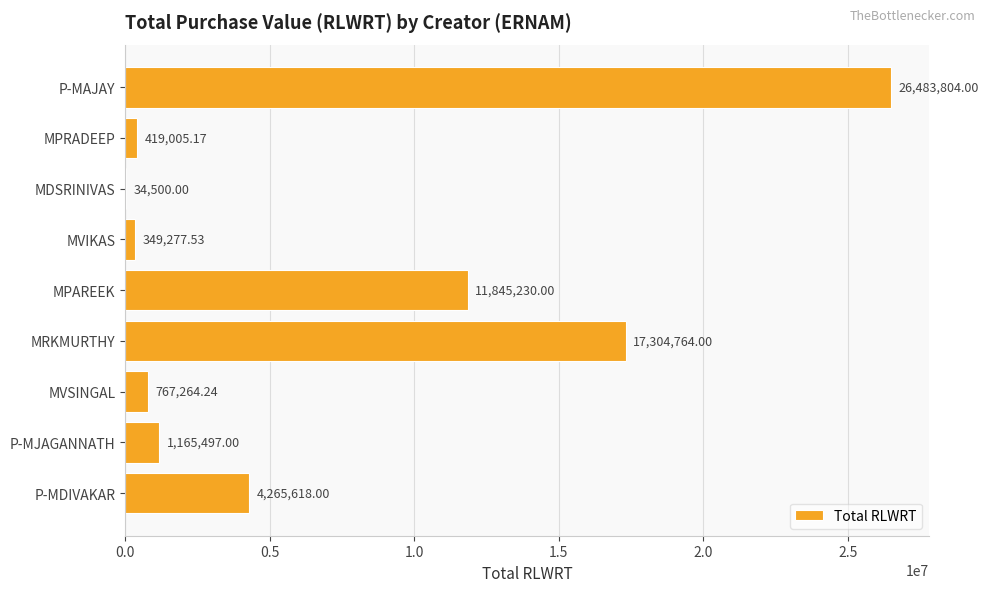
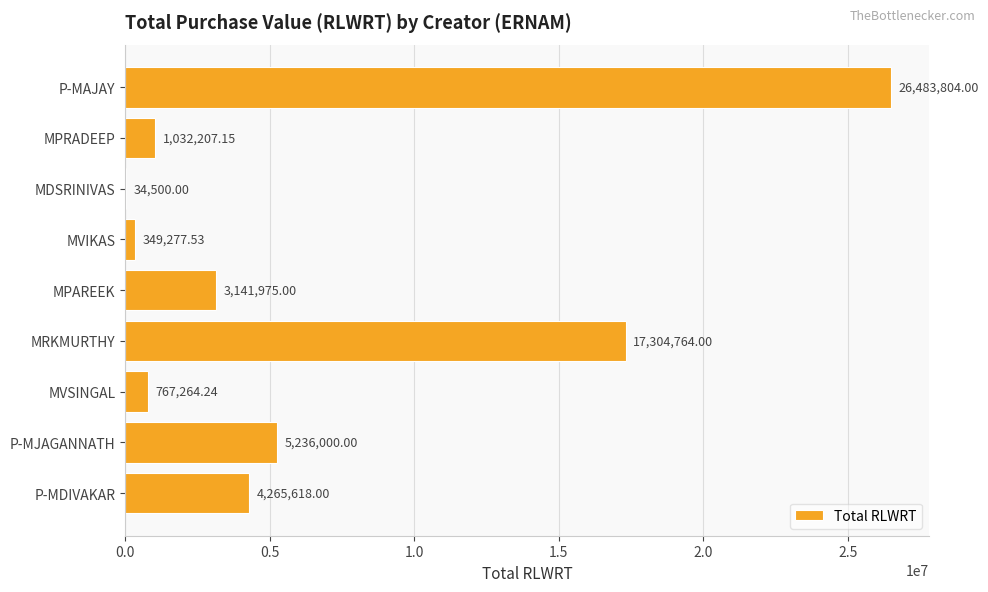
MPRADEEP: 419,005.17 -> 1,032,207.15
MPAREEK: 11,845,230.00 -> 3,141,975.00
P-MJAGANNATH: 1,165,497.00 -> 5,236,000.00
